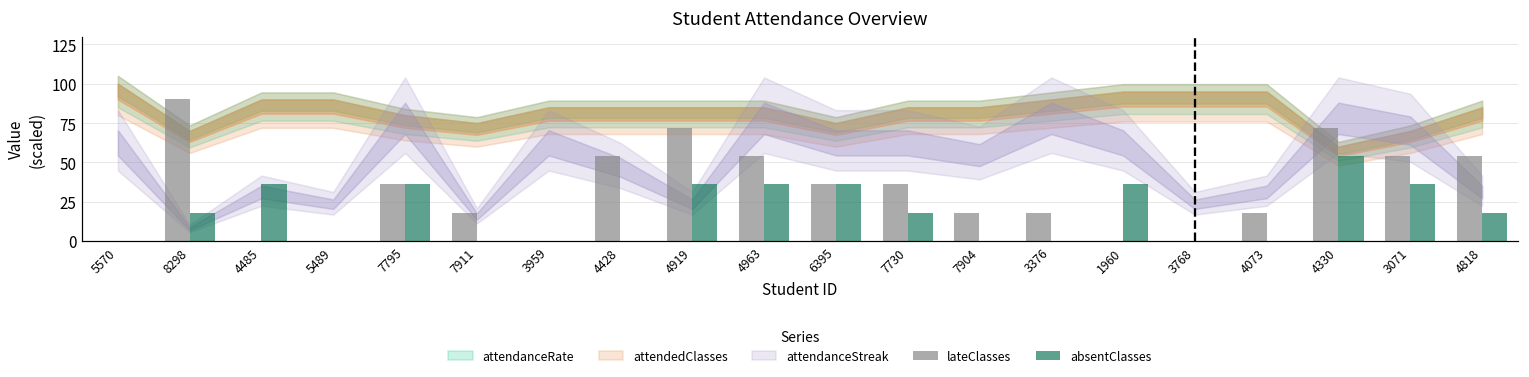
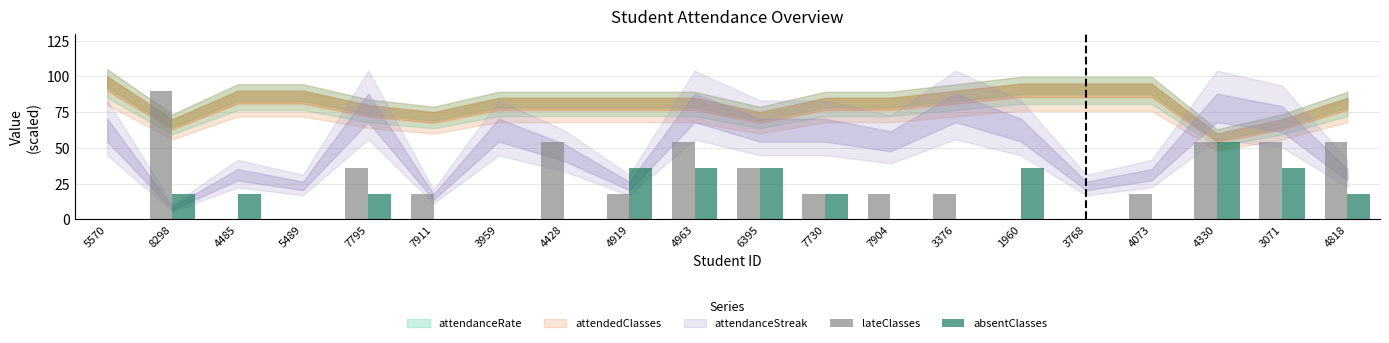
absentClasses, 4485: 36 -> 18
absentClasses, 7795: 36 -> 18
lateClasses, 4919: 72 -> 18
lateClasses, 7730: 36 -> 18
lateClasses, 4330: 72 -> 54
